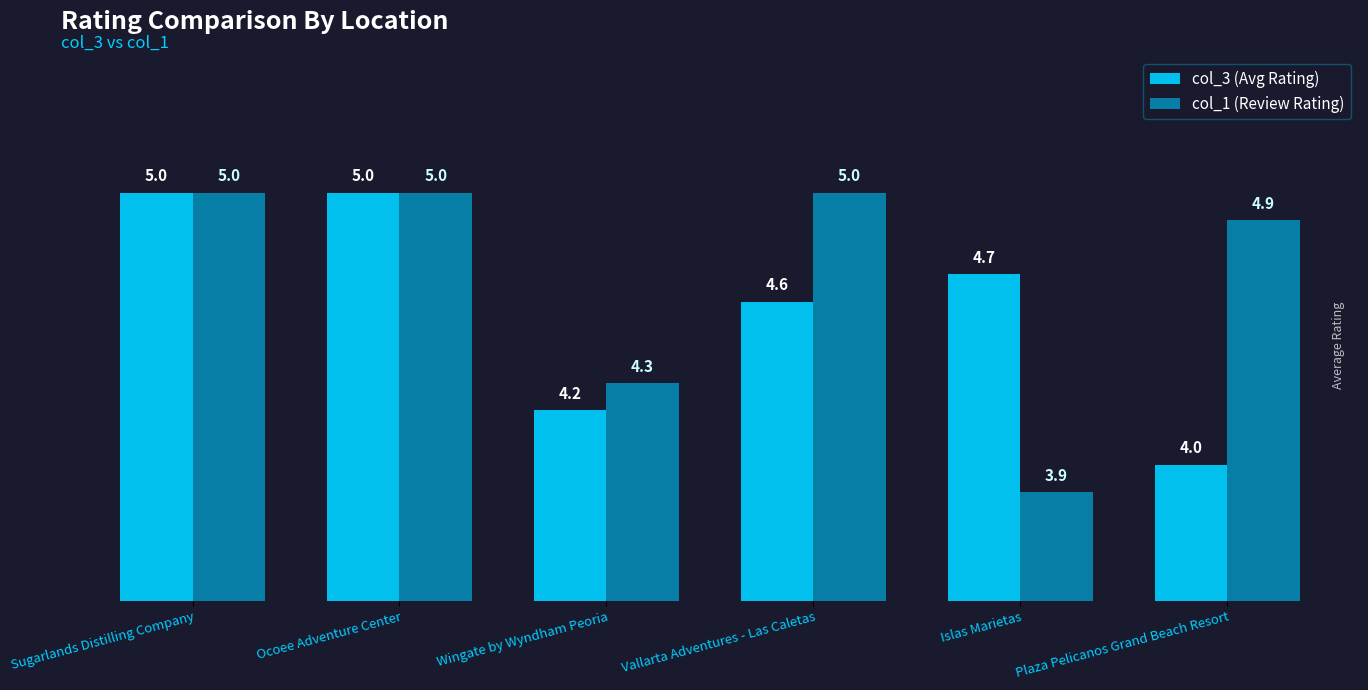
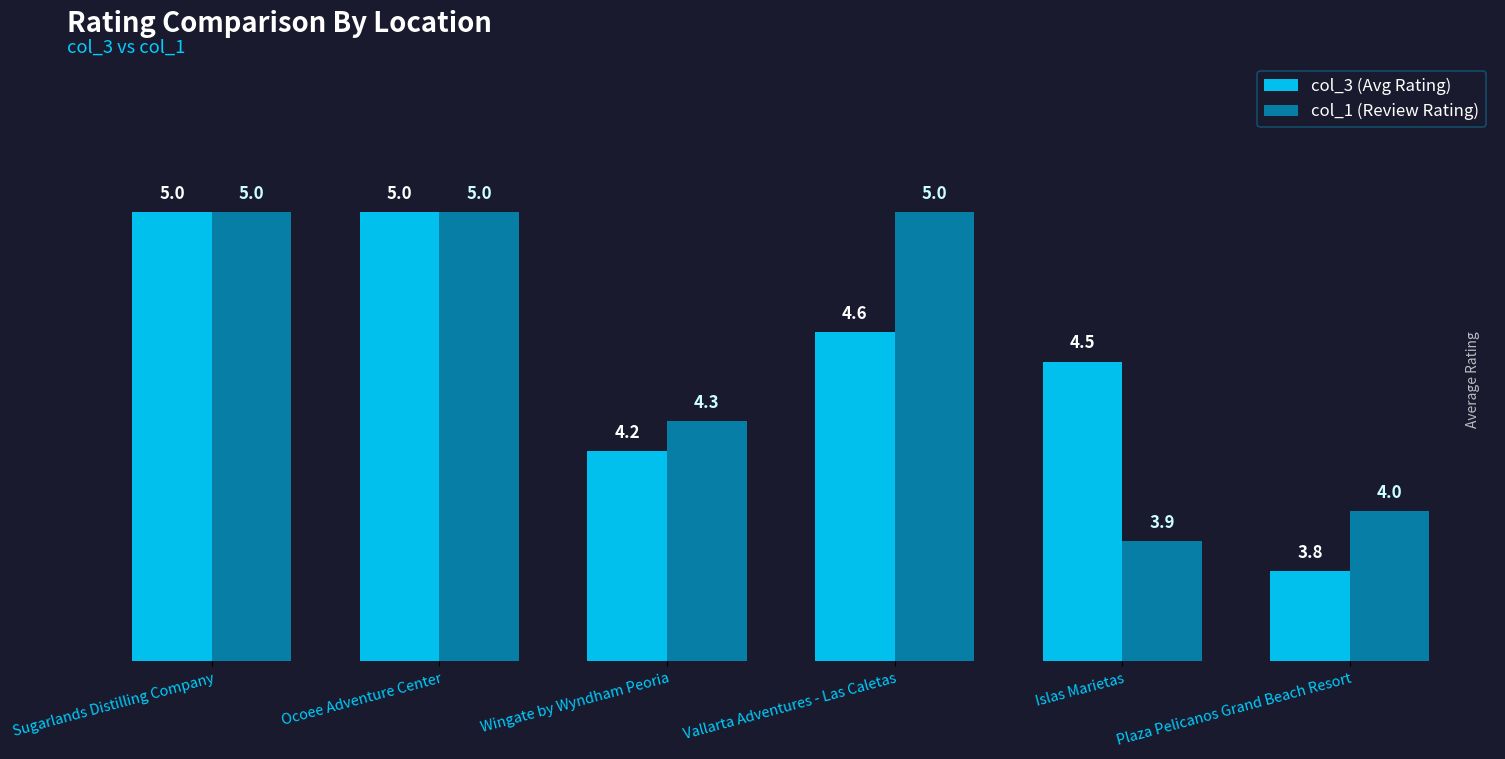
col_3 (Avg Rating), Islas Marietas: 4.7 -> 4.5
col_3 (Avg Rating), Plaza Pelicanos Grand Beach Resort: 4.0 -> 3.8
col_1 (Review Rating), Plaza Pelicanos Grand Beach Resort: 4.9 -> 4.0
